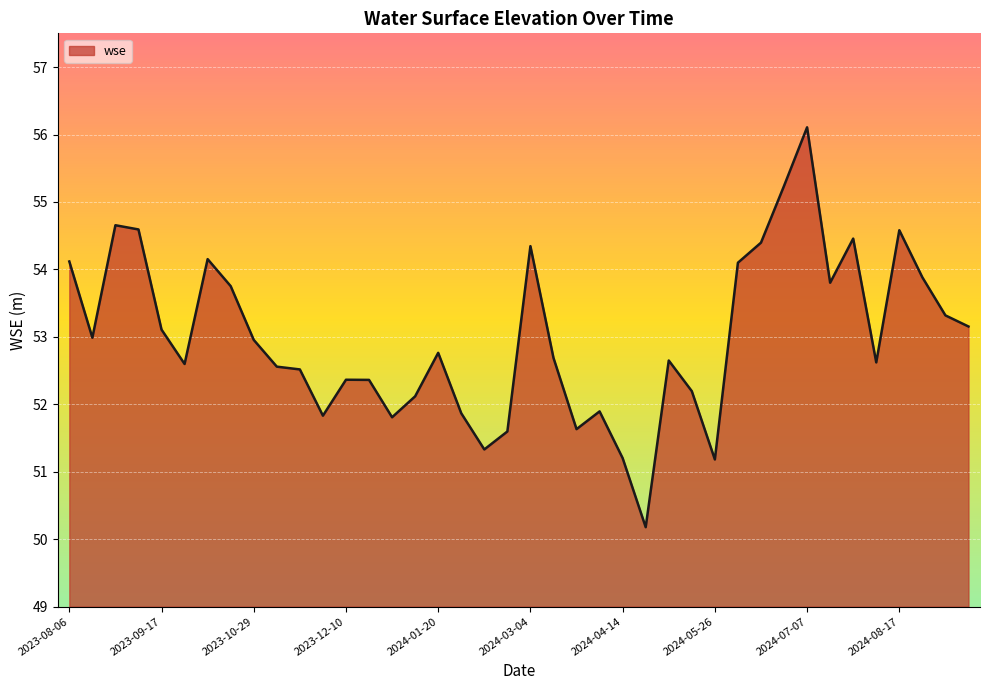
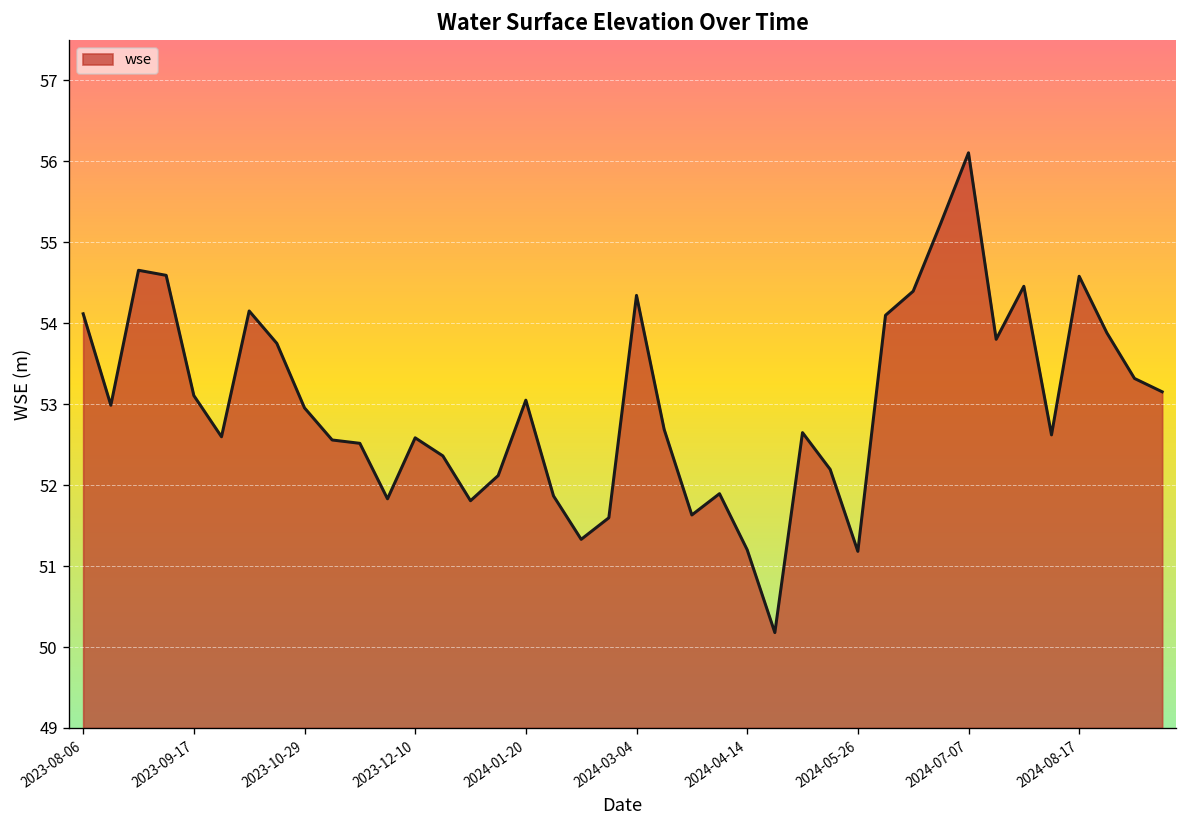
2023-12-10: 52.4 -> 52.6
2024-01-20: 52.8 -> 53.0
